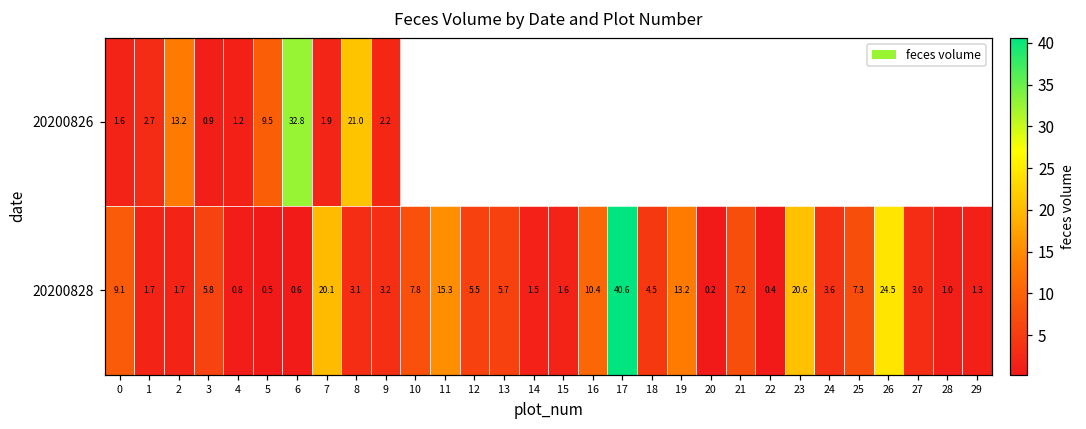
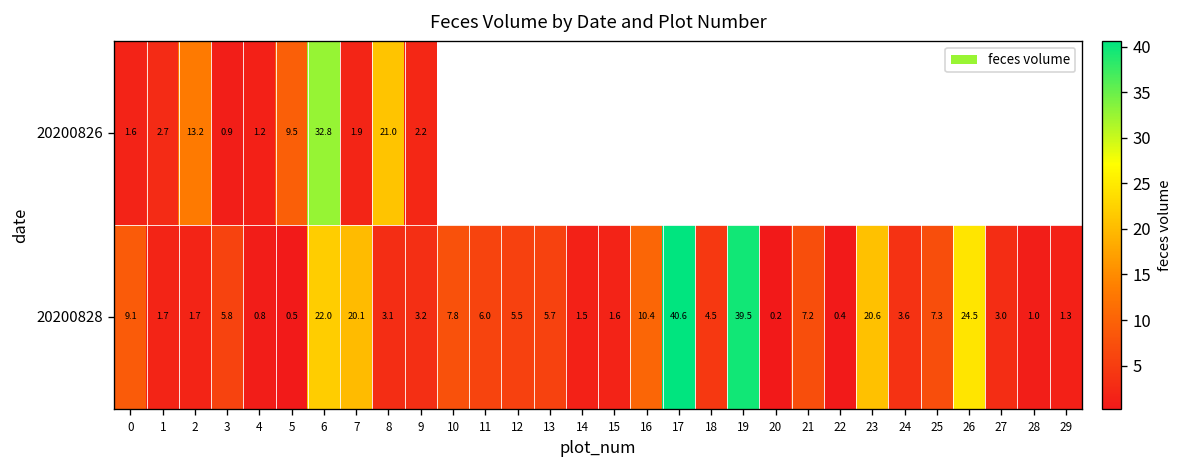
20200828, 6: 0.6 -> 22.0
20200828, 11: 15.3 -> 6.0
20200828, 19: 13.2 -> 39.5
